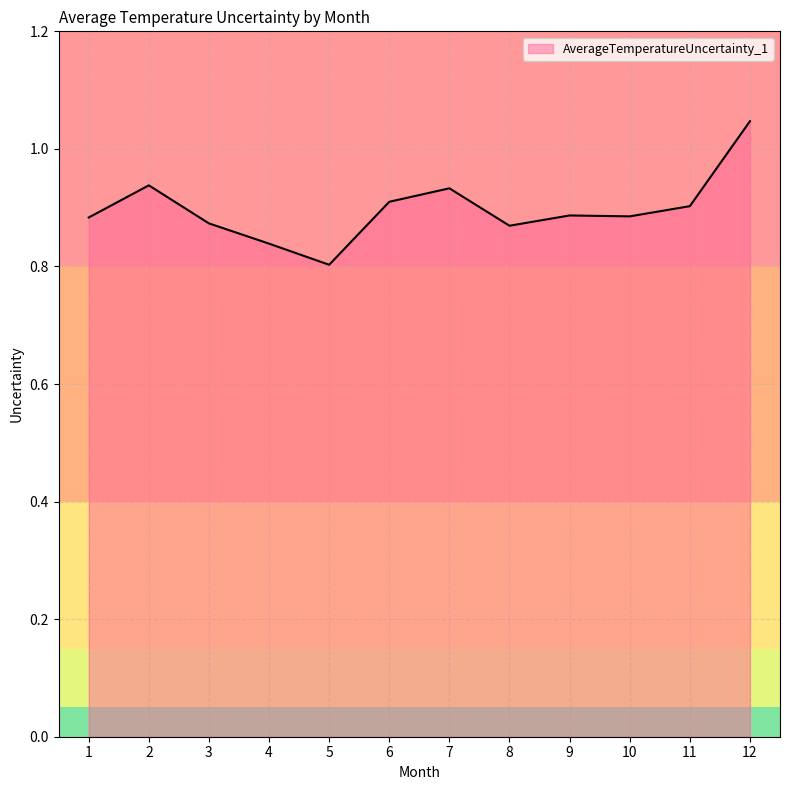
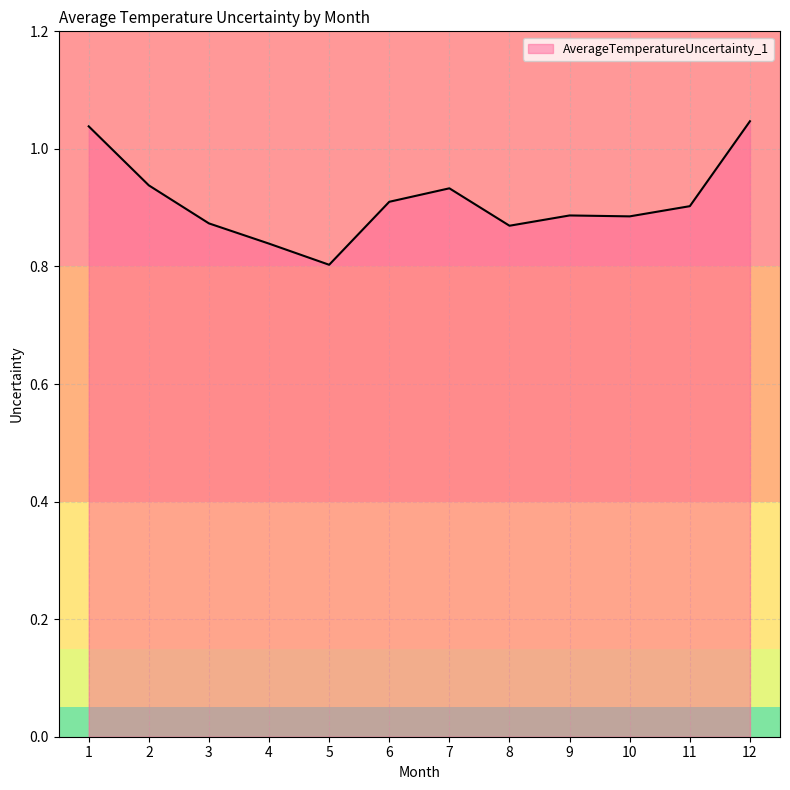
1: 0.88 -> 1.04
